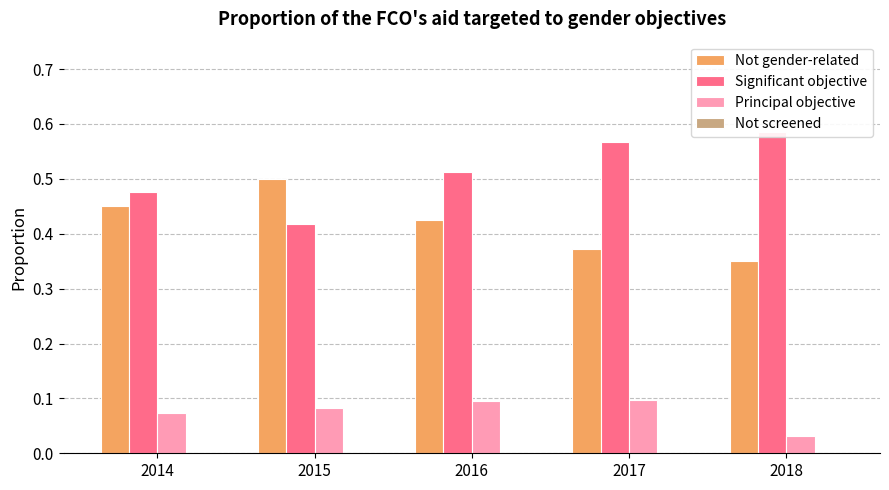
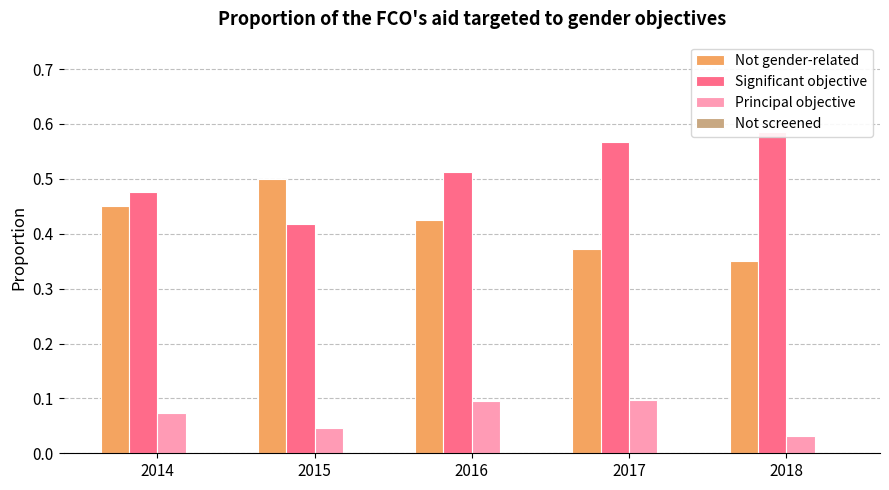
Principal objective, 2015: 0.08 -> 0.05
